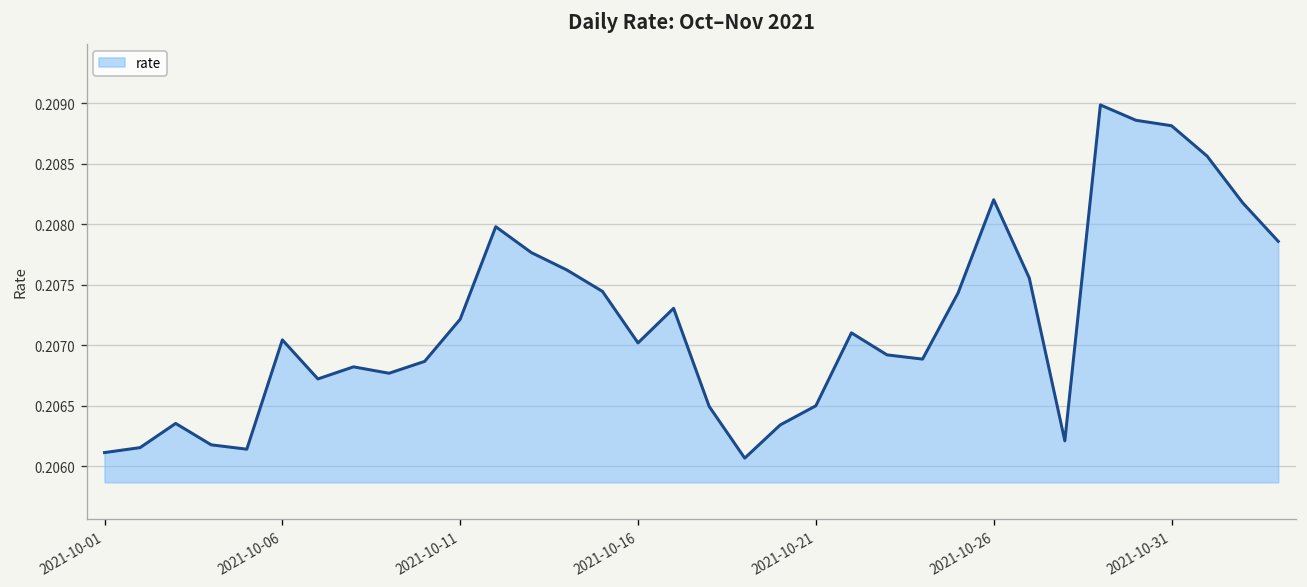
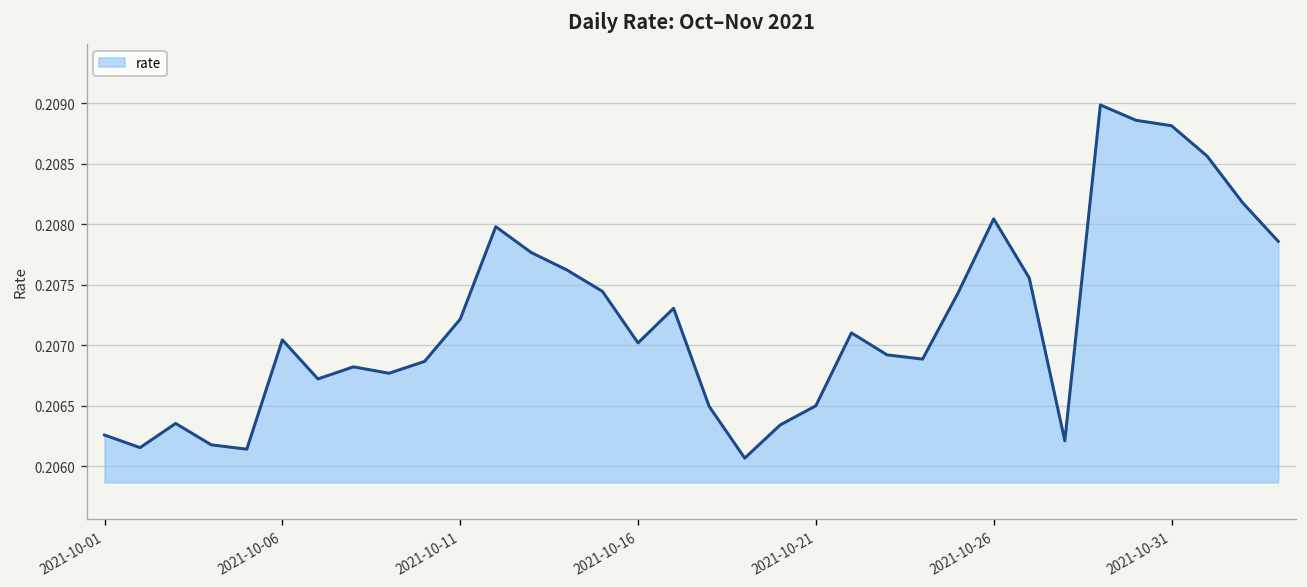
2021-10-01: 0.20611 -> 0.20626
2021-10-26: 0.20820 -> 0.20805
